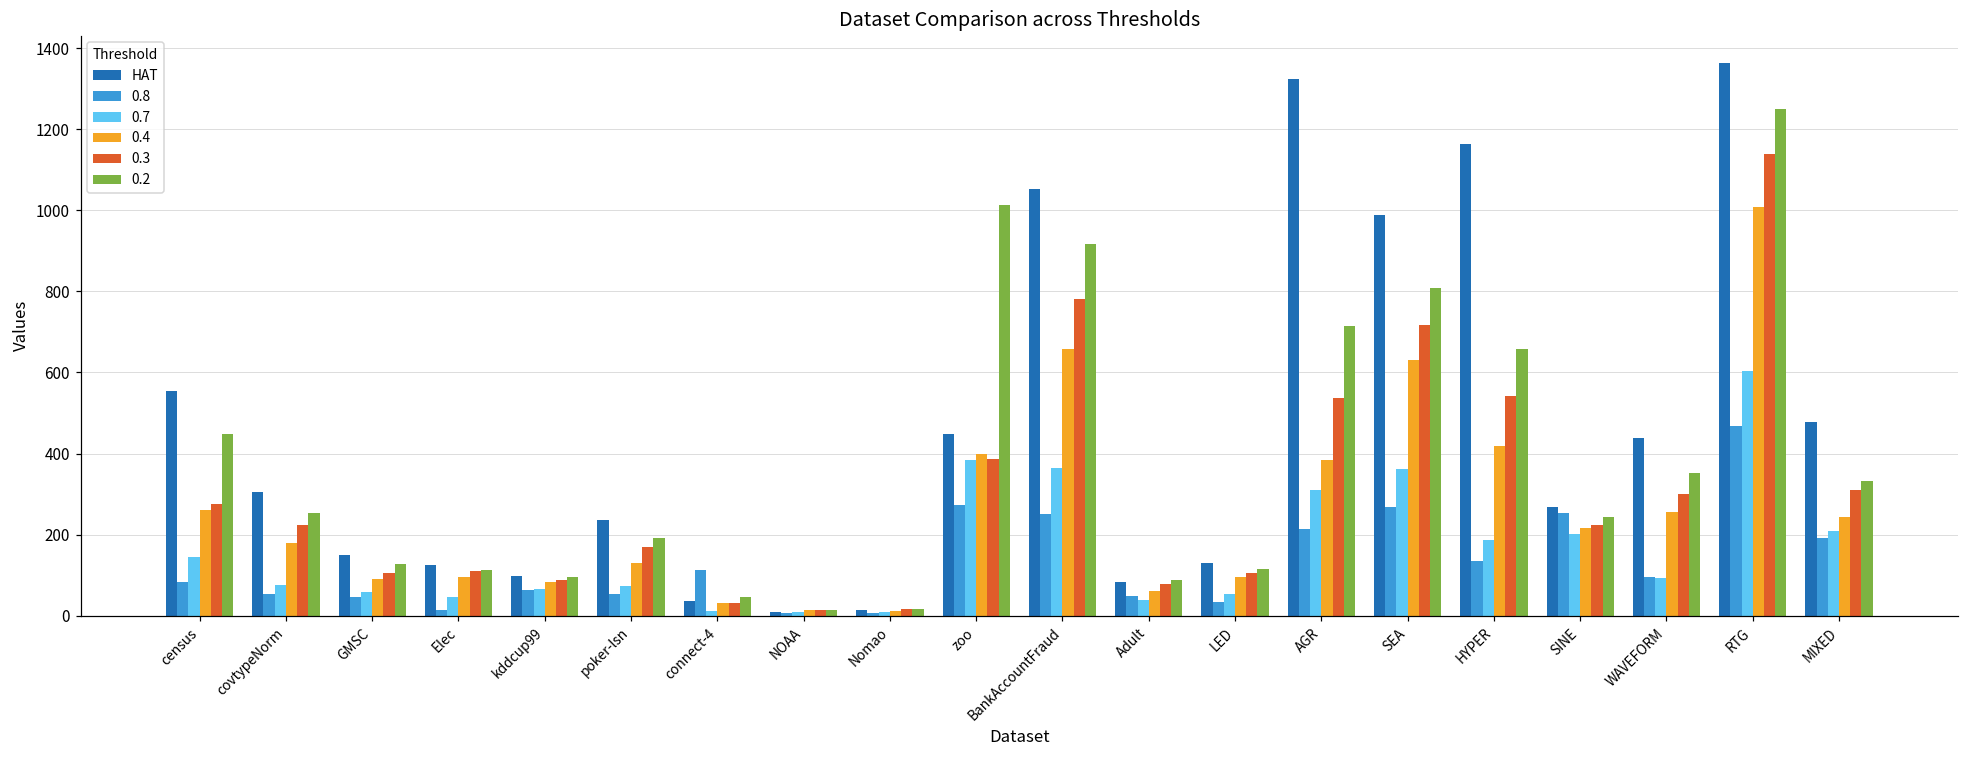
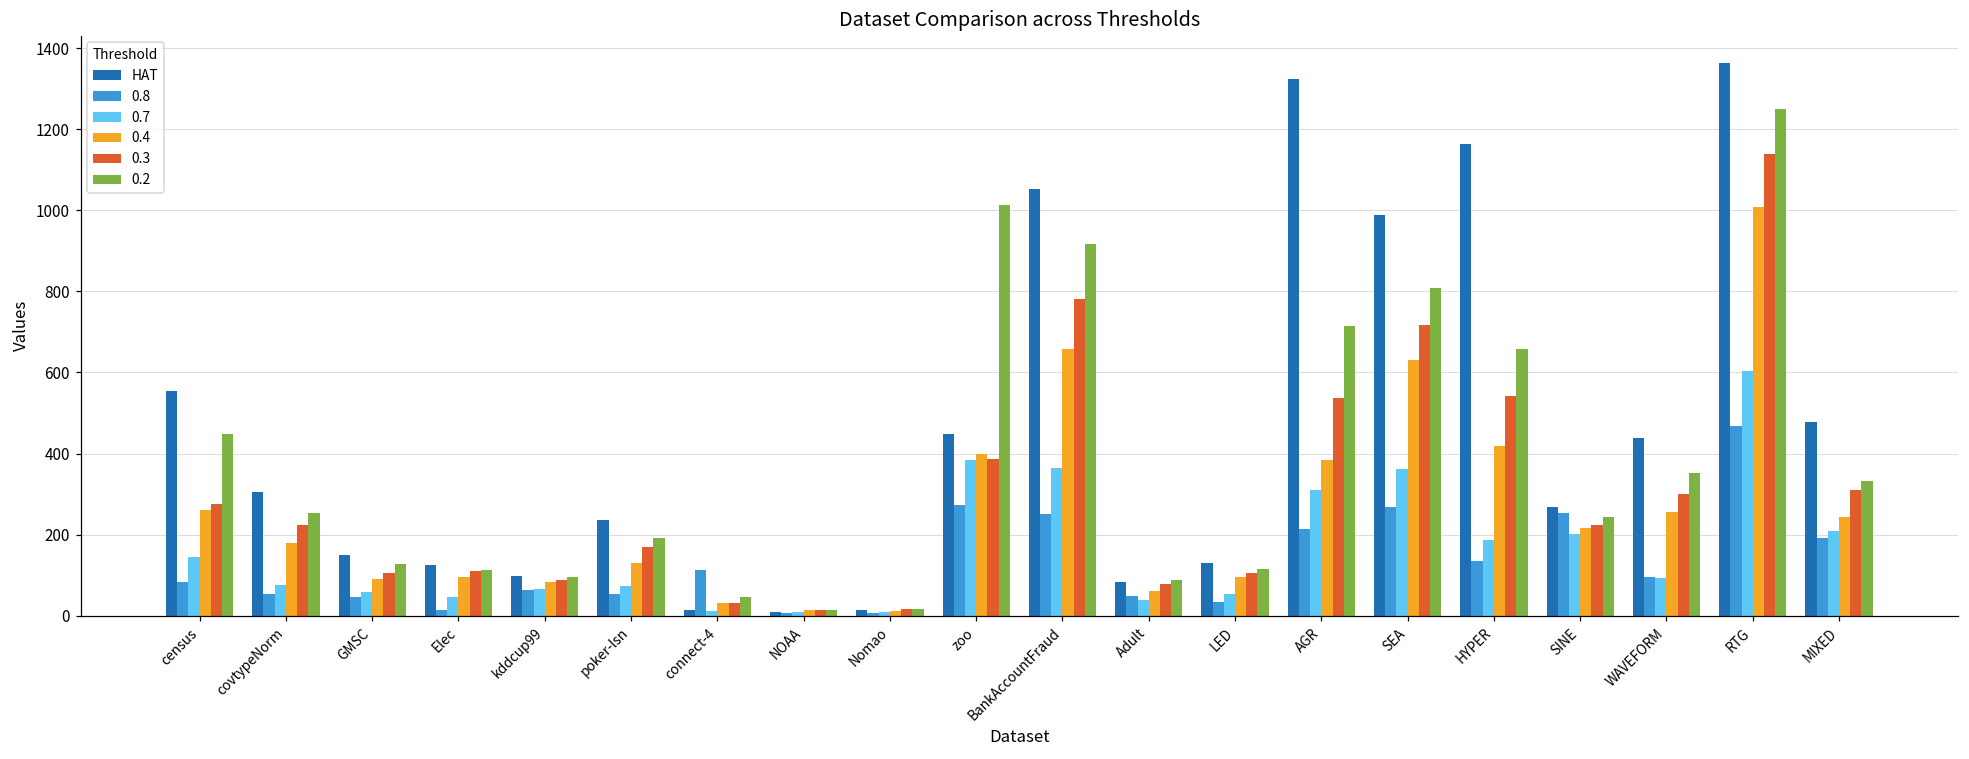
HAT, connect-4: 40 -> 10
